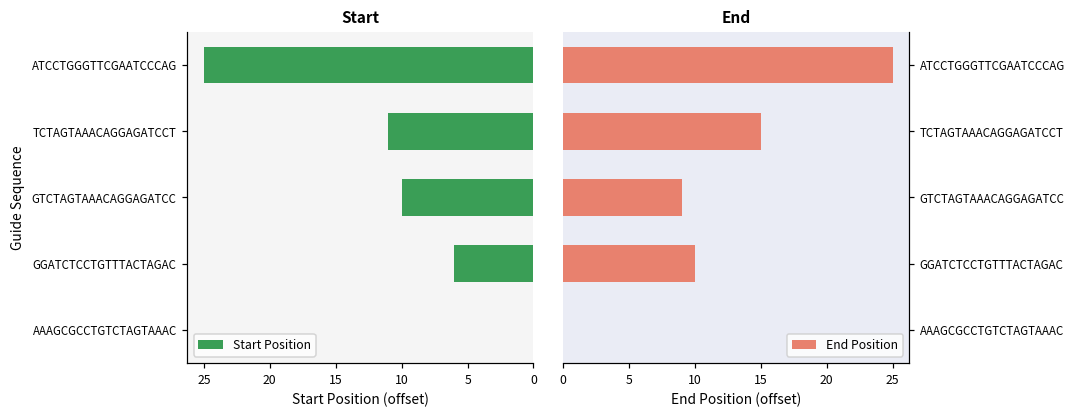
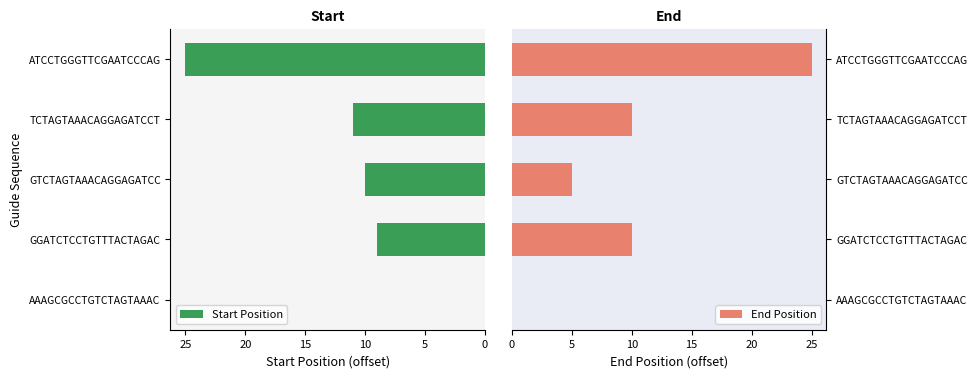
Start, GGATCTCCTGTTTACTAGAC: 6.0 -> 9.0
End, TCTAGTAAACAGGAGATCCT: 15.0 -> 10.0
End, GTCTAGTAAACAGGAGATCC: 9.0 -> 5.0
